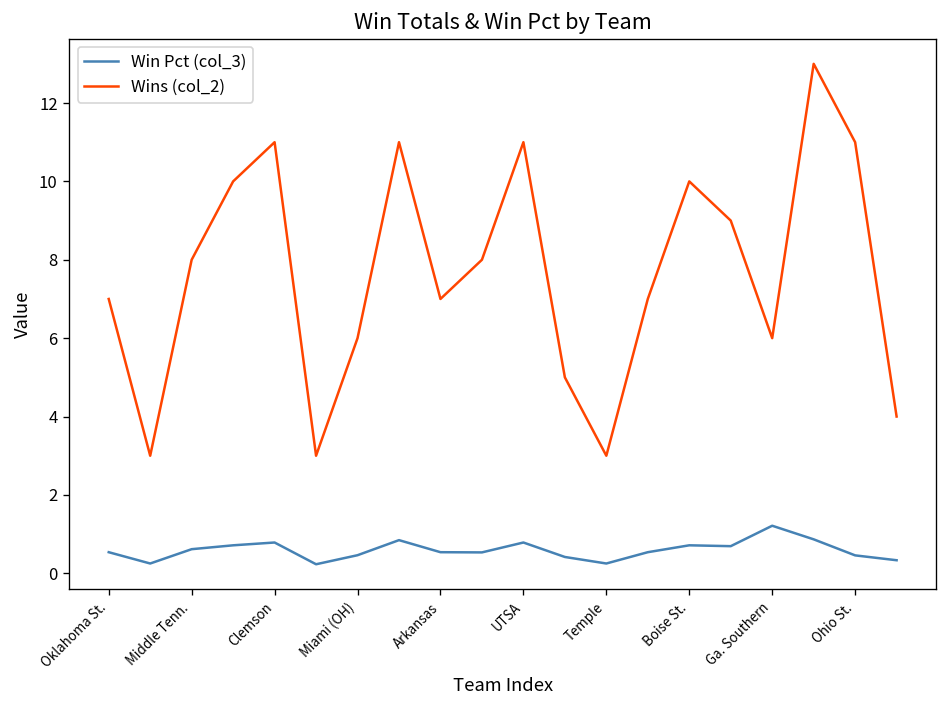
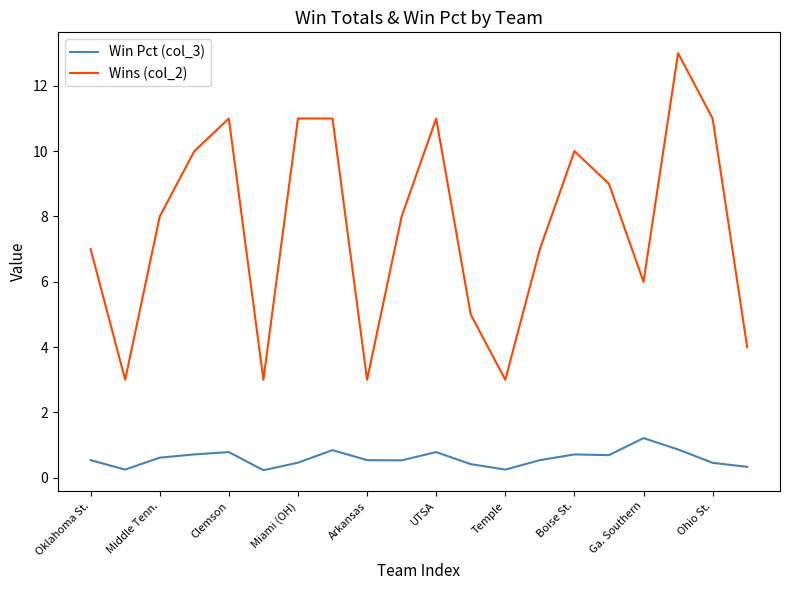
Wins (col_2), Miami (OH): 6 -> 11
Wins (col_2), Arkansas: 7 -> 3
